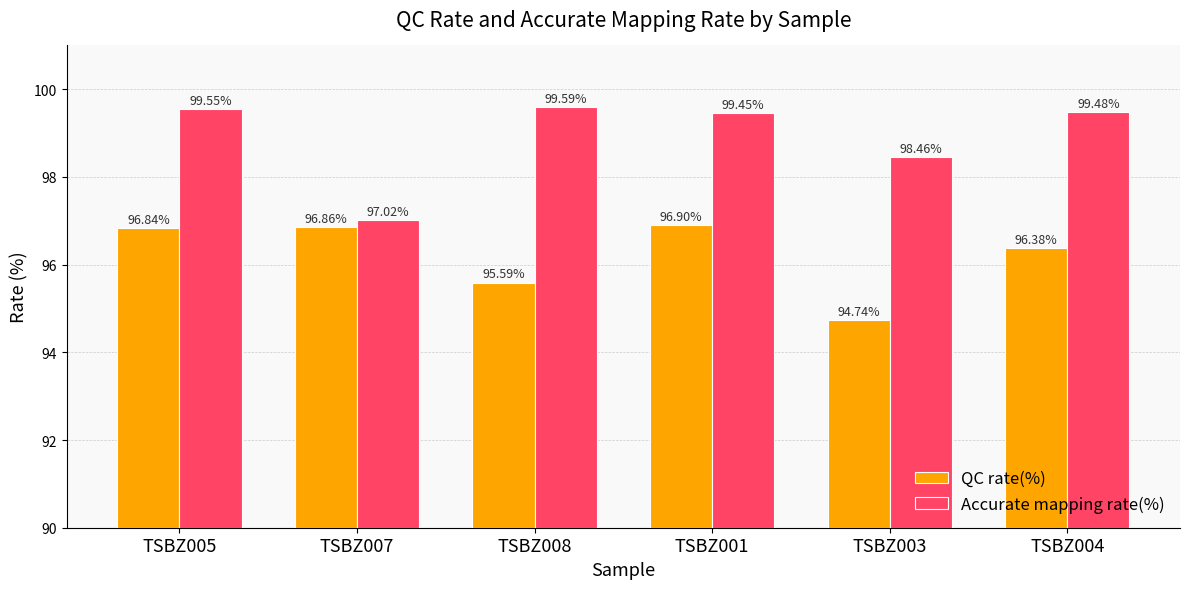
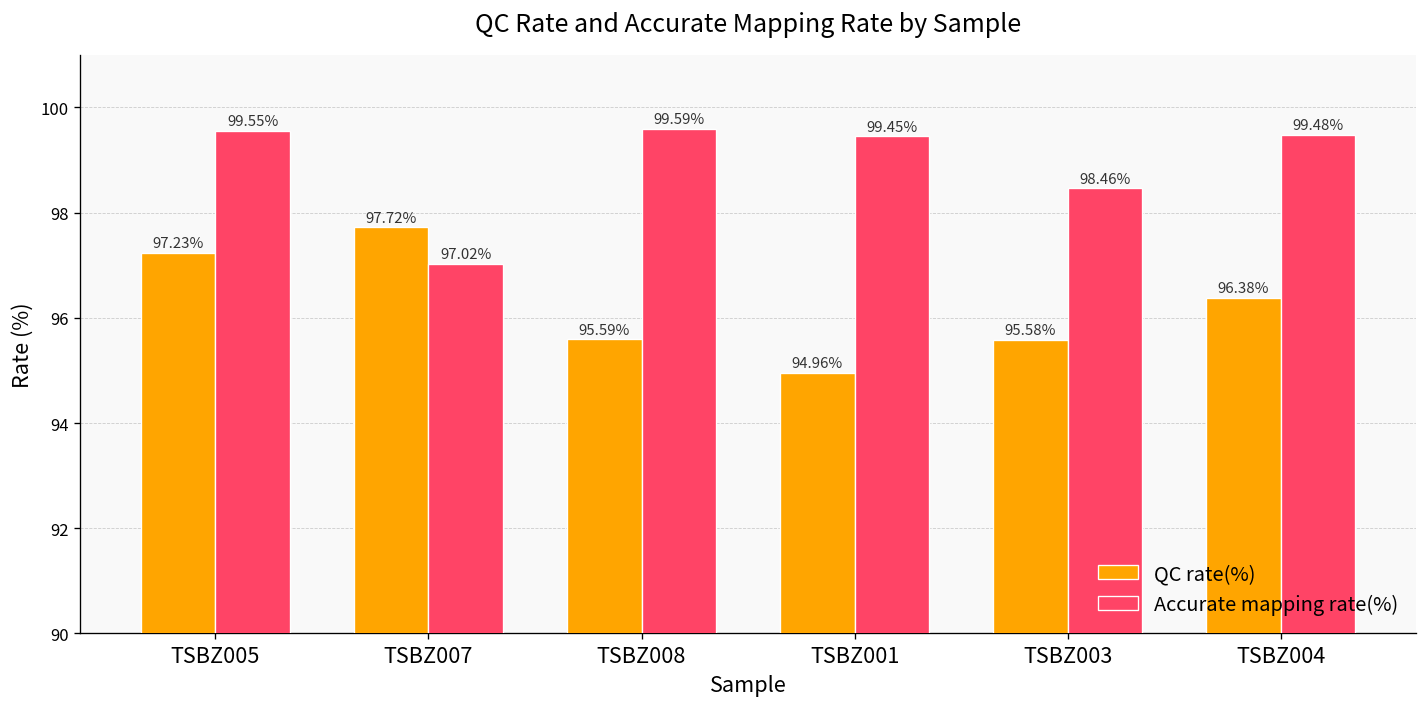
QC rate(%), TSBZ005: 96.84% -> 97.23%
QC rate(%), TSBZ007: 96.86% -> 97.72%
QC rate(%), TSBZ001: 96.90% -> 94.96%
QC rate(%), TSBZ003: 94.74% -> 95.58%
